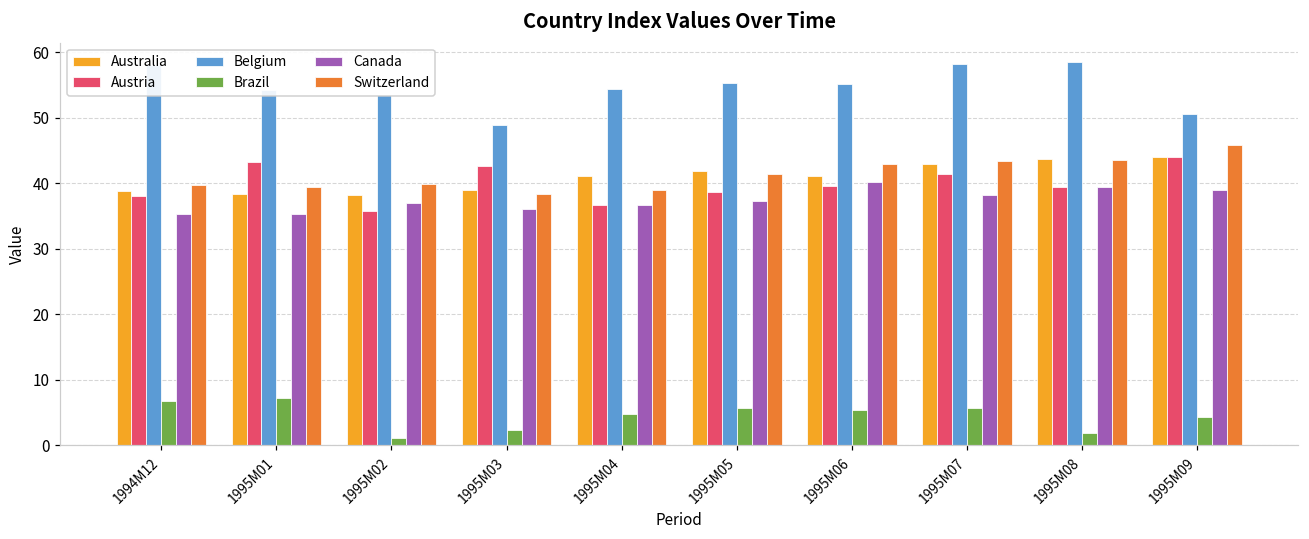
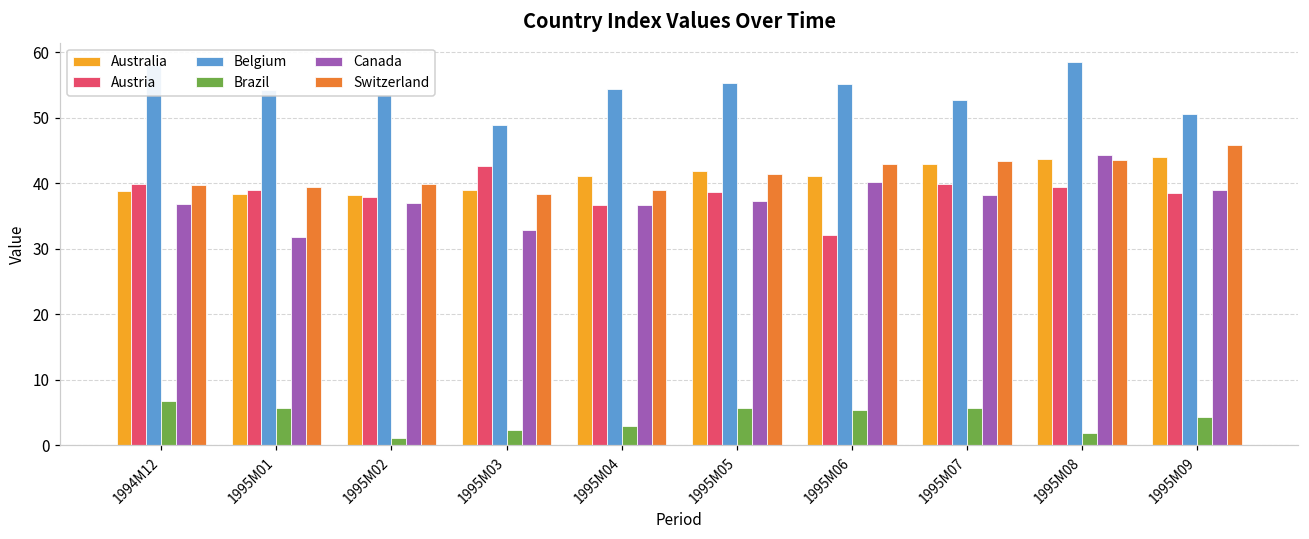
Austria, 1994M12: 38 -> 40
Canada, 1994M12: 35 -> 37
Austria, 1995M01: 43 -> 39
Brazil, 1995M01: 7 -> 6
Canada, 1995M01: 35 -> 32
Austria, 1995M02: 36 -> 38
Canada, 1995M03: 36 -> 33
Brazil, 1995M04: 5 -> 3
Austria, 1995M06: 40 -> 32
Austria, 1995M07: 41 -> 40
Belgium, 1995M07: 58 -> 53
Canada, 1995M08: 39 -> 44
Austria, 1995M09: 44 -> 39
